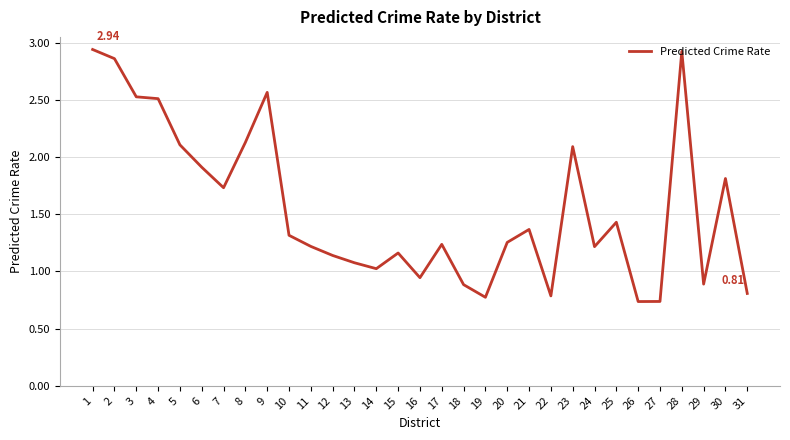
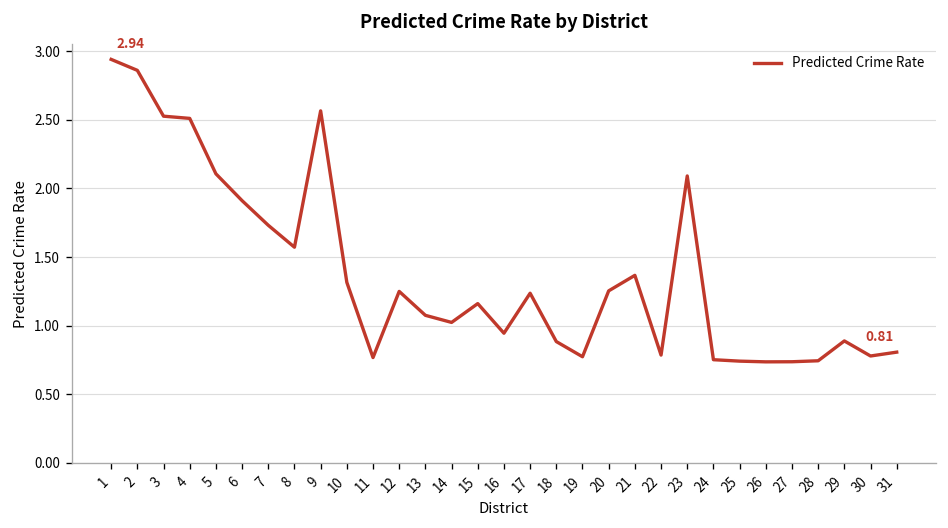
8: 2.13 -> 1.57
11: 1.22 -> 0.77
12: 1.14 -> 1.25
24: 1.22 -> 0.75
25: 1.43 -> 0.74
28: 2.92 -> 0.74
30: 1.81 -> 0.78
